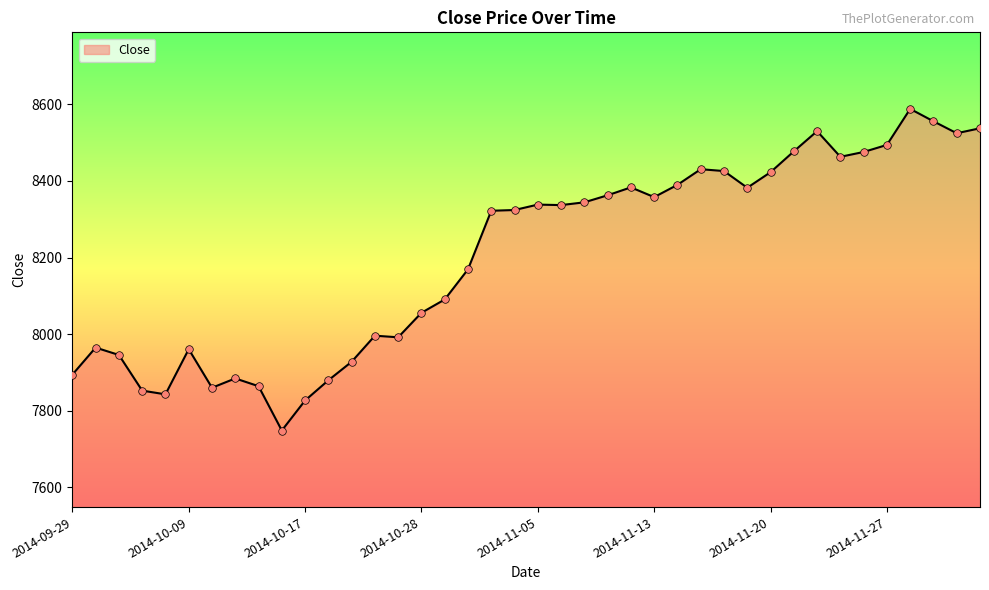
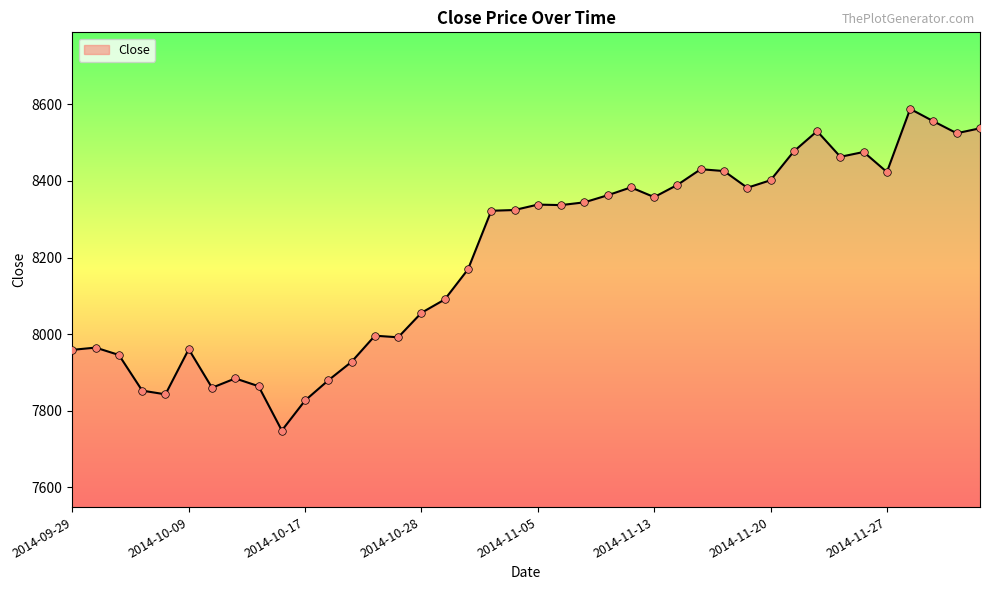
2014-09-29: 7890 -> 7960
2014-11-20: 8420 -> 8400
2014-11-27: 8490 -> 8420
